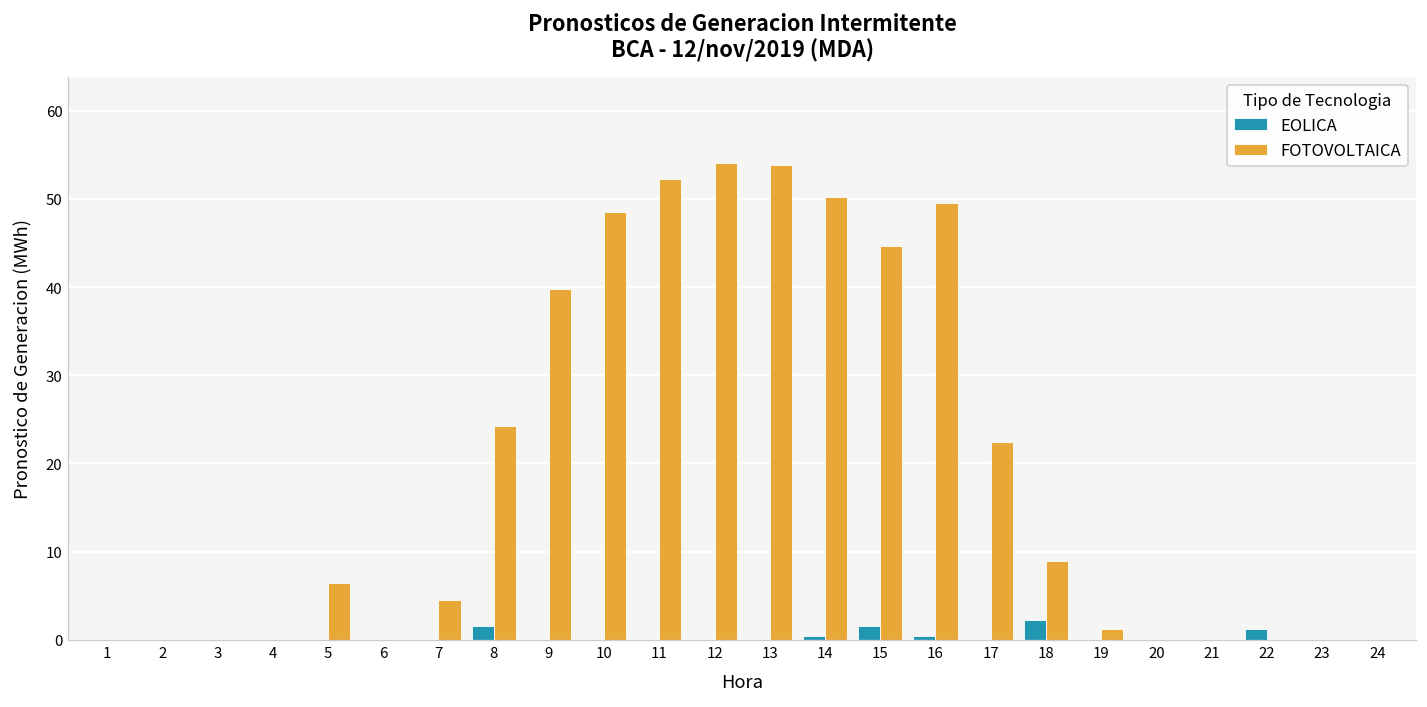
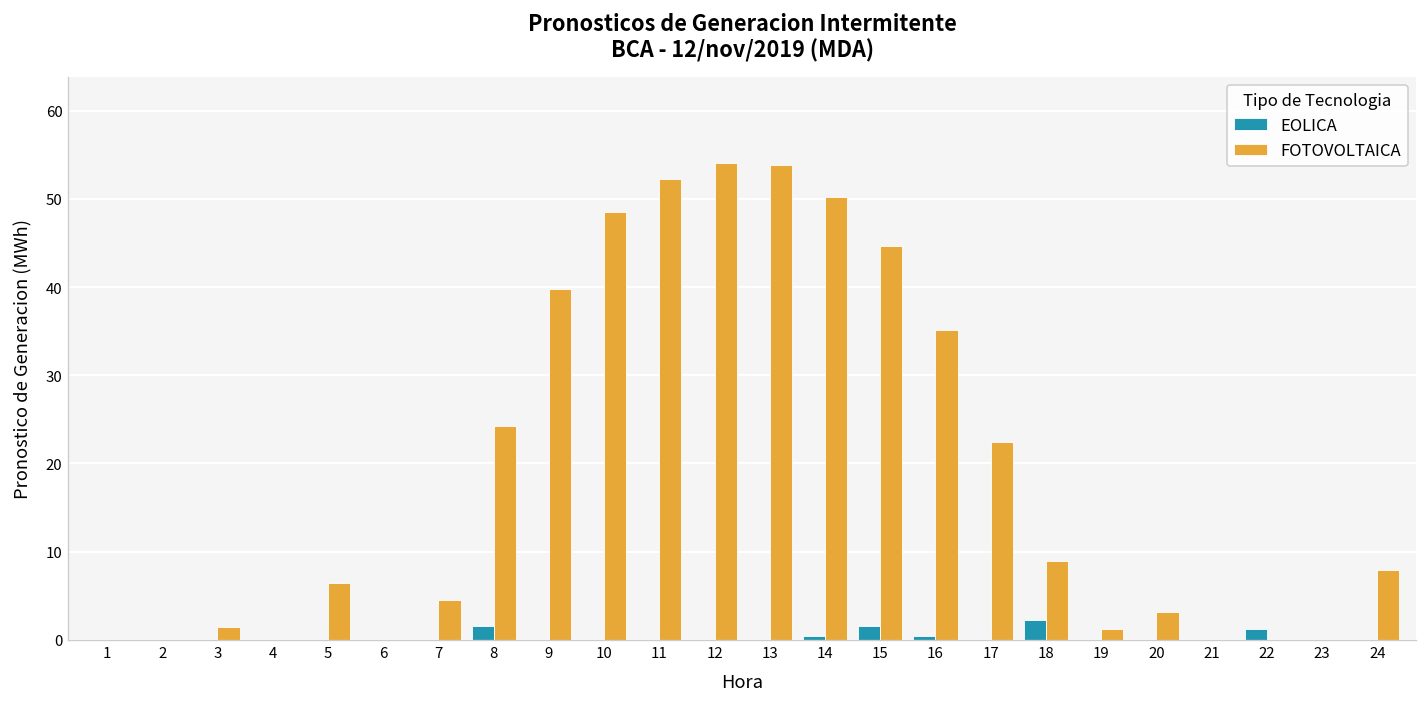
FOTOVOLTAICA, 3: 0 -> 2
FOTOVOLTAICA, 16: 50 -> 35
FOTOVOLTAICA, 20: 0 -> 3
FOTOVOLTAICA, 24: 0 -> 8
